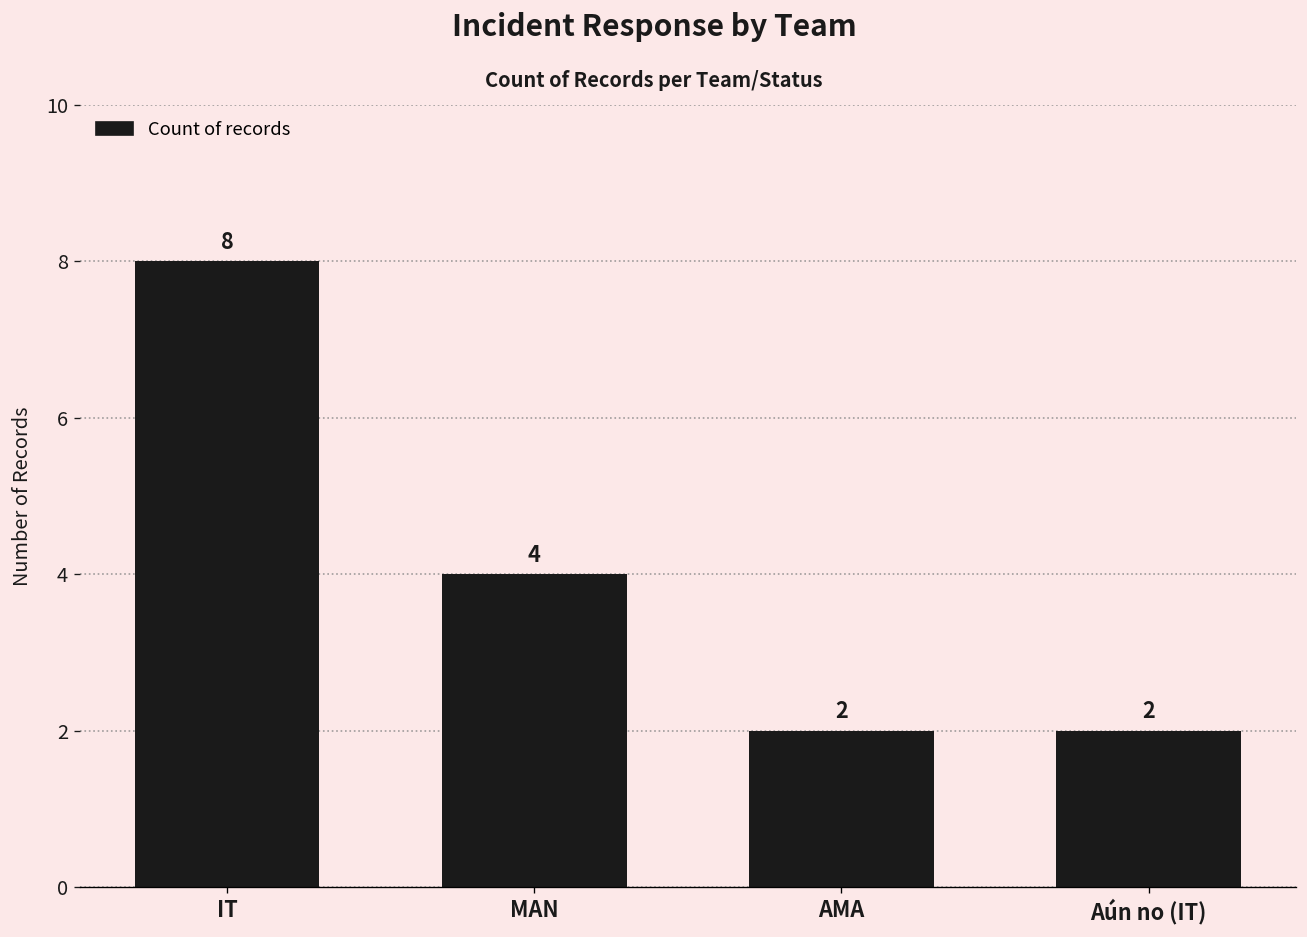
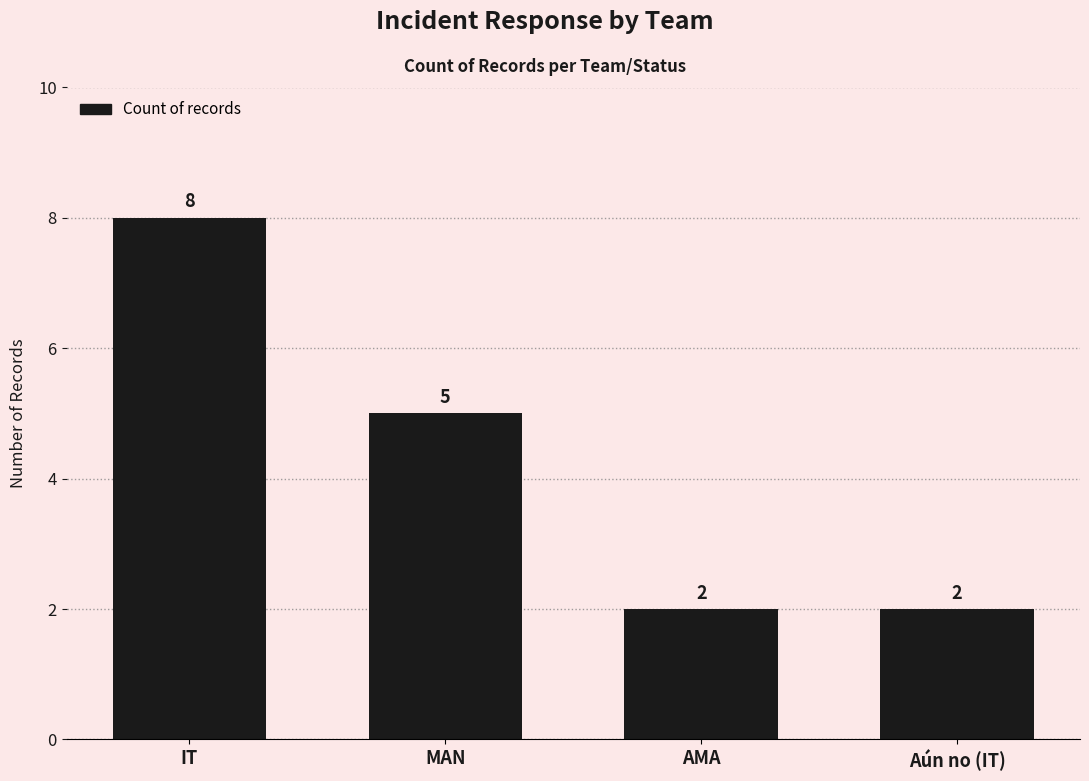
MAN: 4 -> 5
